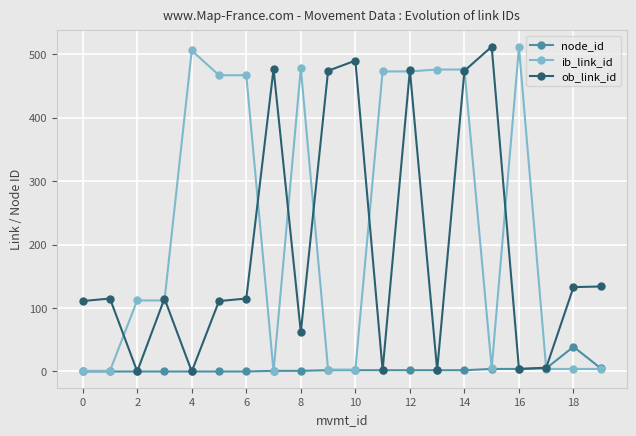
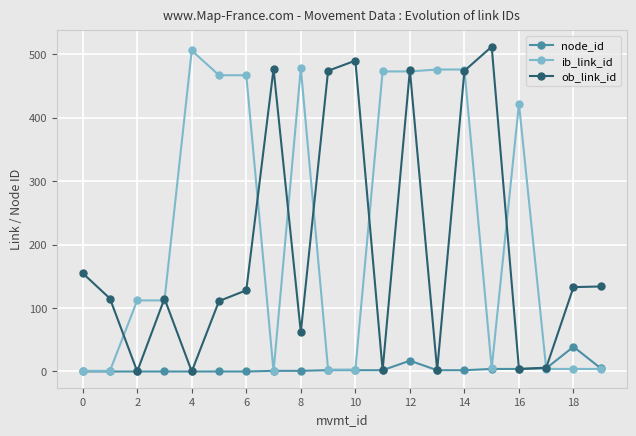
ob_link_id, 0: 110 -> 160
ob_link_id, 6: 120 -> 130
node_id, 12: 0 -> 20
ib_link_id, 16: 510 -> 420
